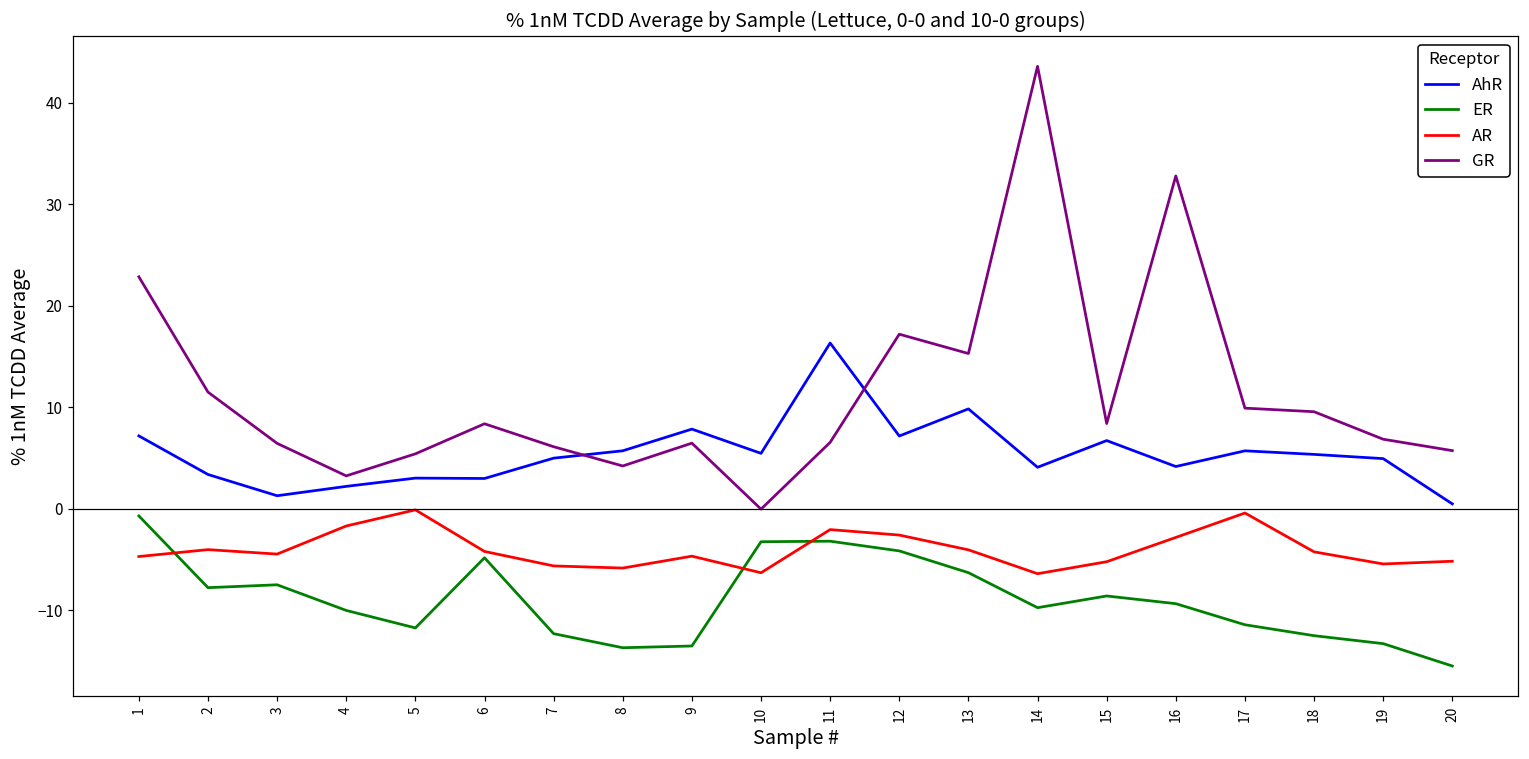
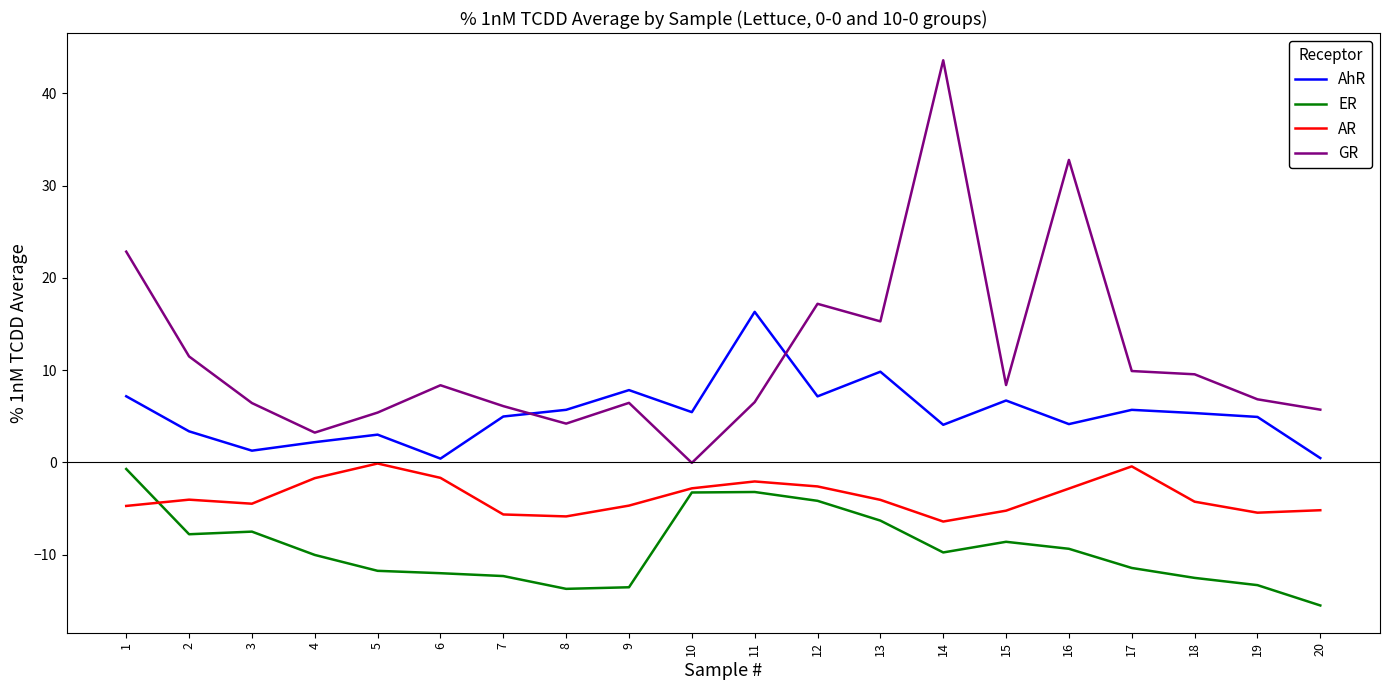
AhR, 6: 3 -> 0
ER, 6: -5 -> -12
AR, 6: -4 -> -2
AR, 10: -6 -> -3
